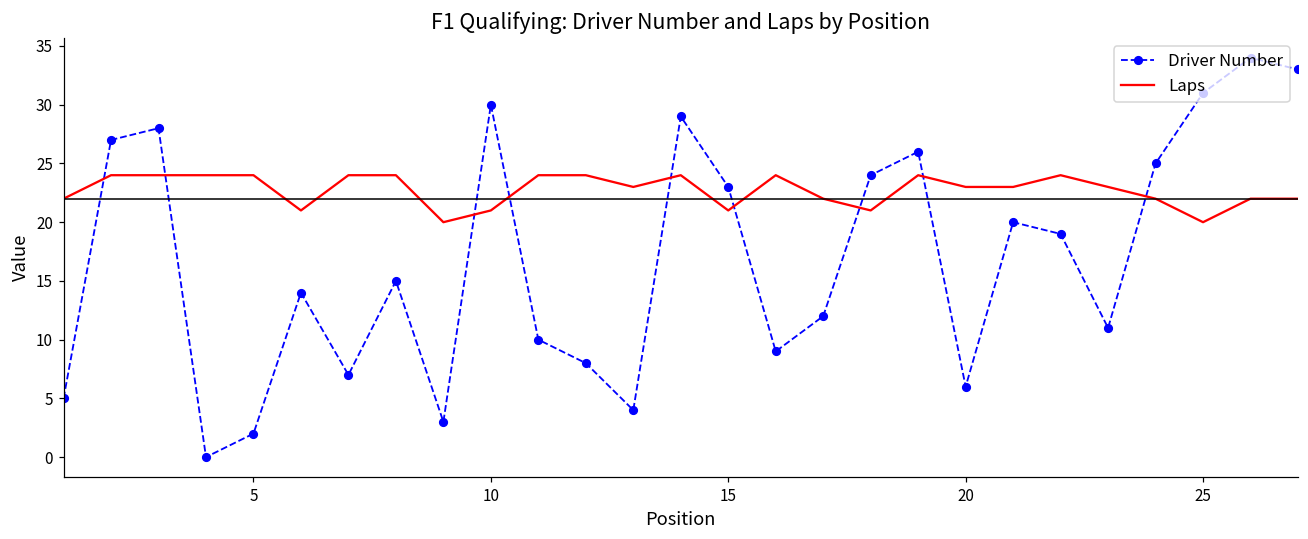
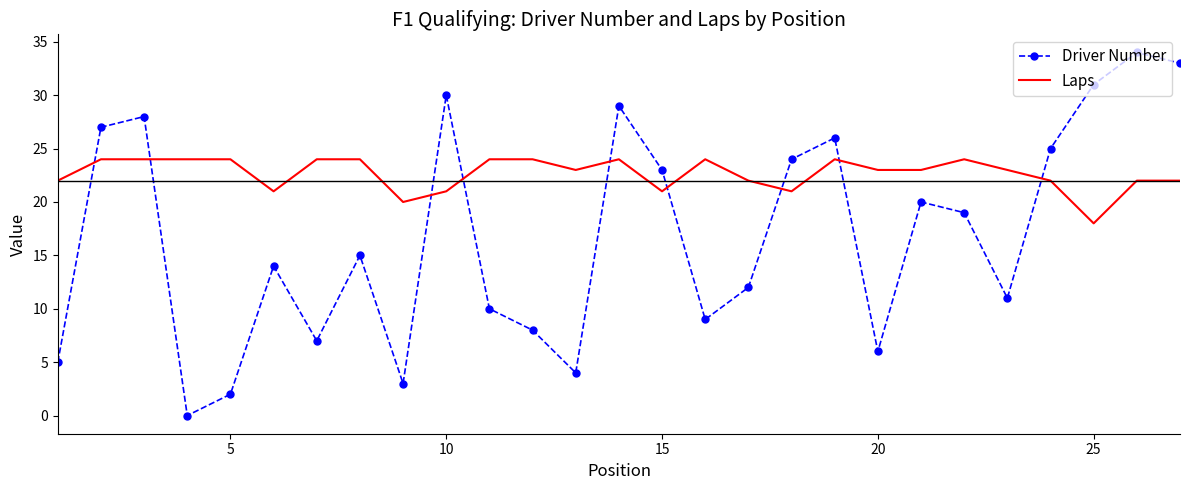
Laps, 25: 20 -> 18
